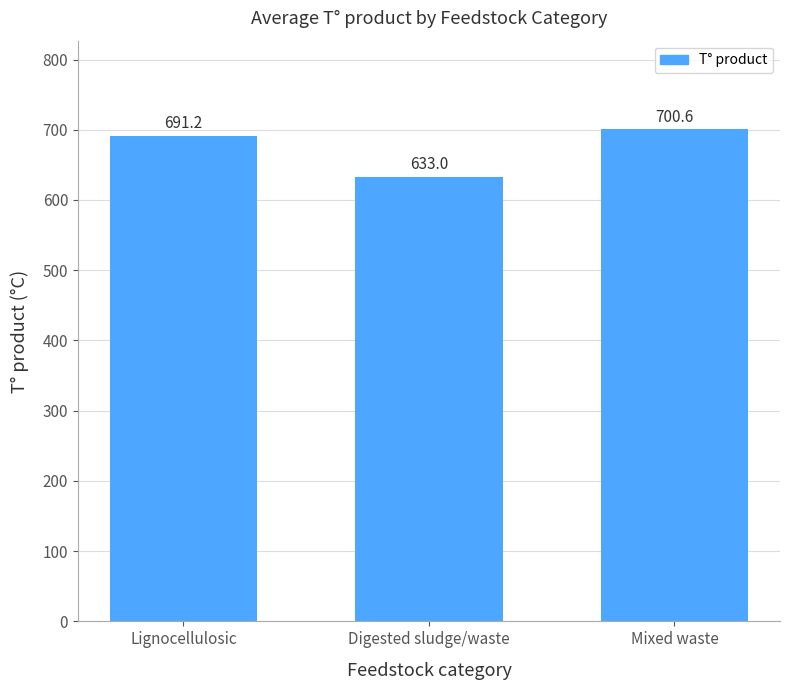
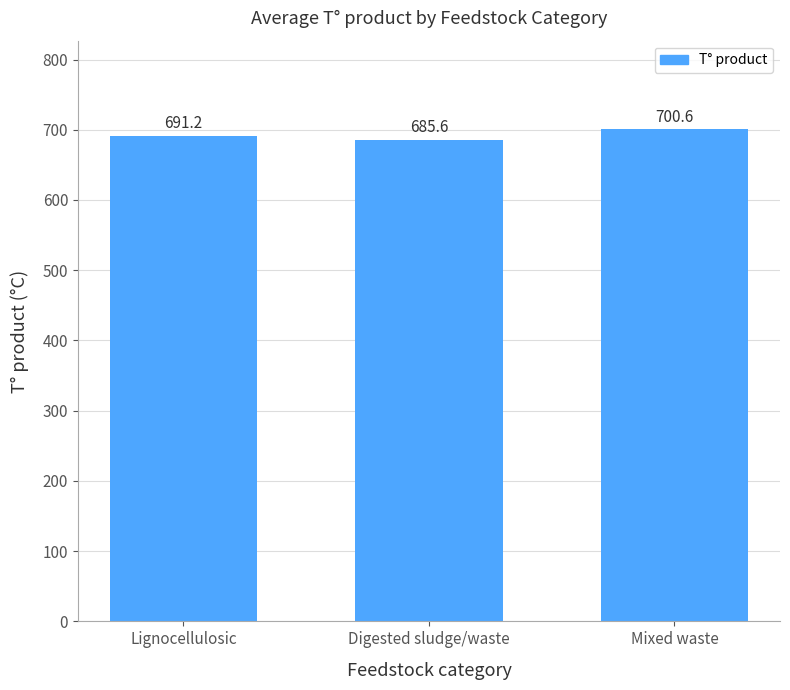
Digested sludge/waste: 633.0 -> 685.6
